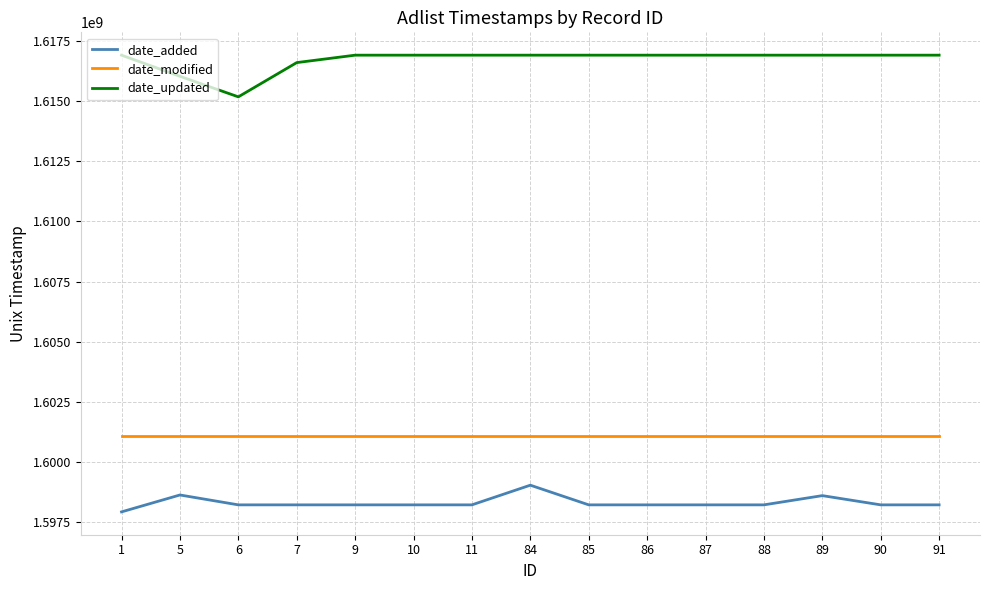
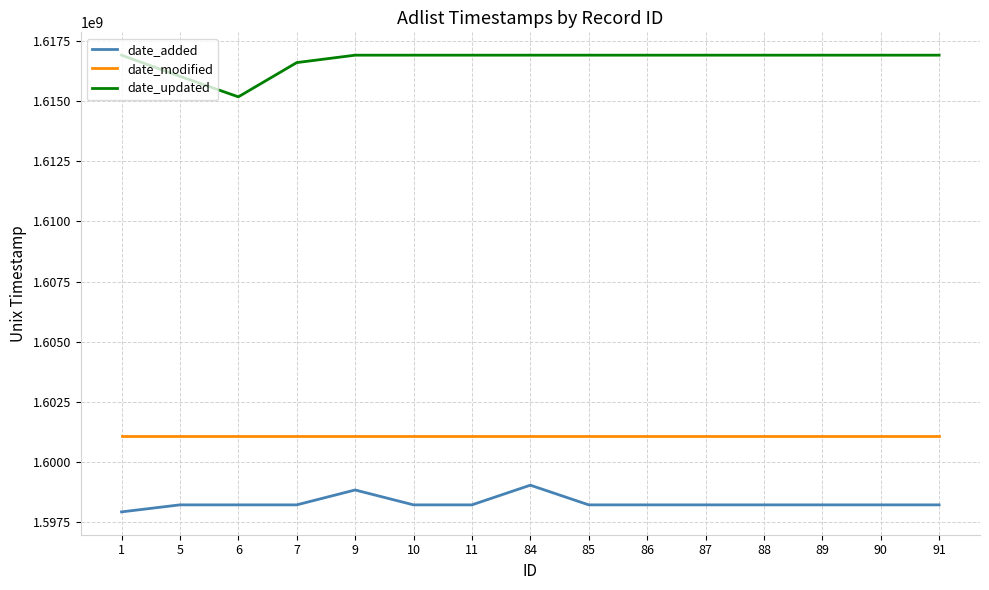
date_added, 5: 1598600000 -> 1598200000
date_added, 9: 1598200000 -> 1598800000
date_added, 89: 1598600000 -> 1598200000
